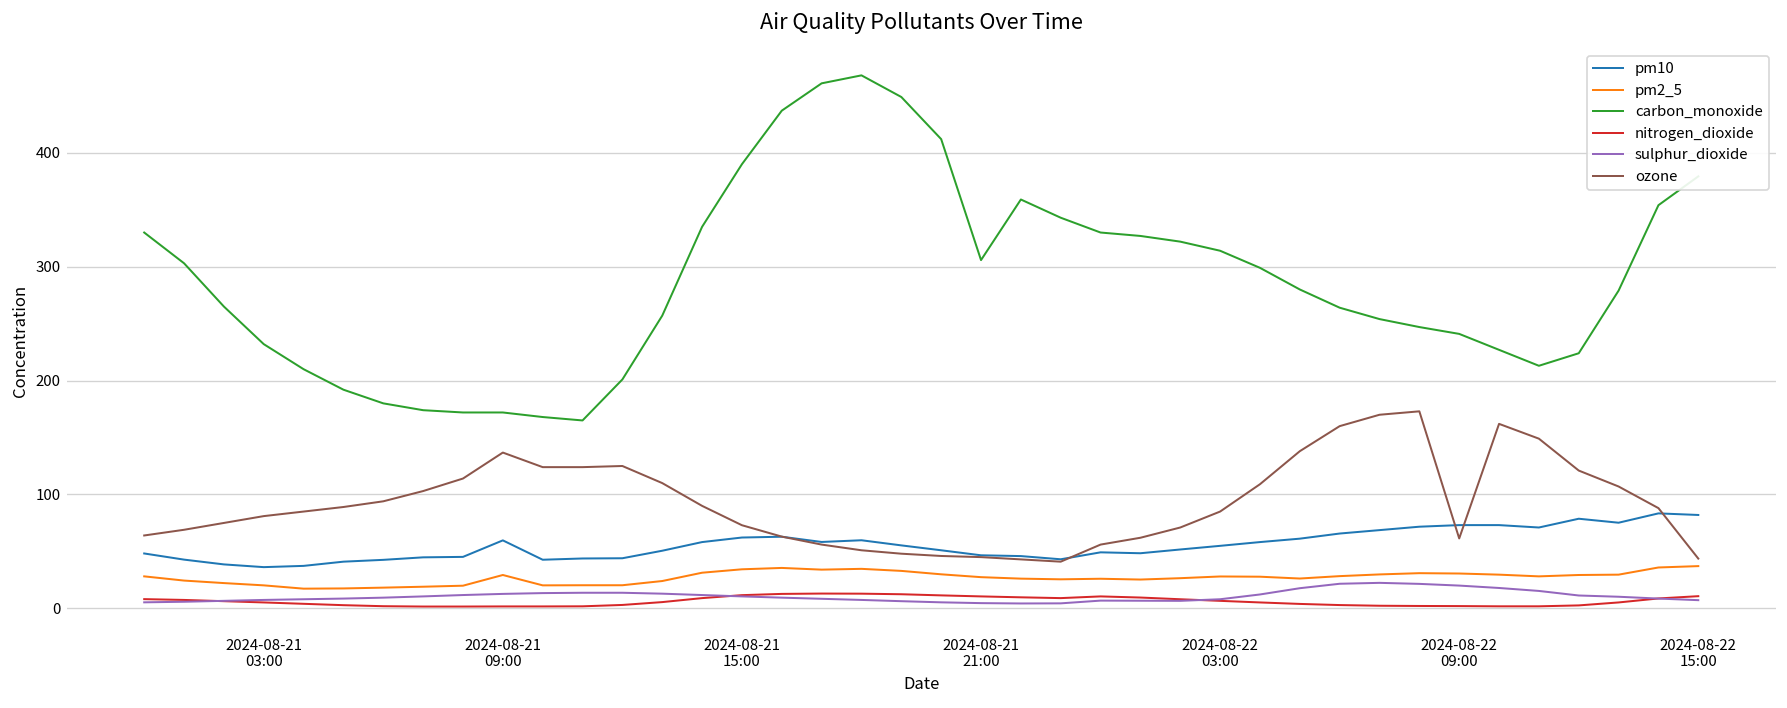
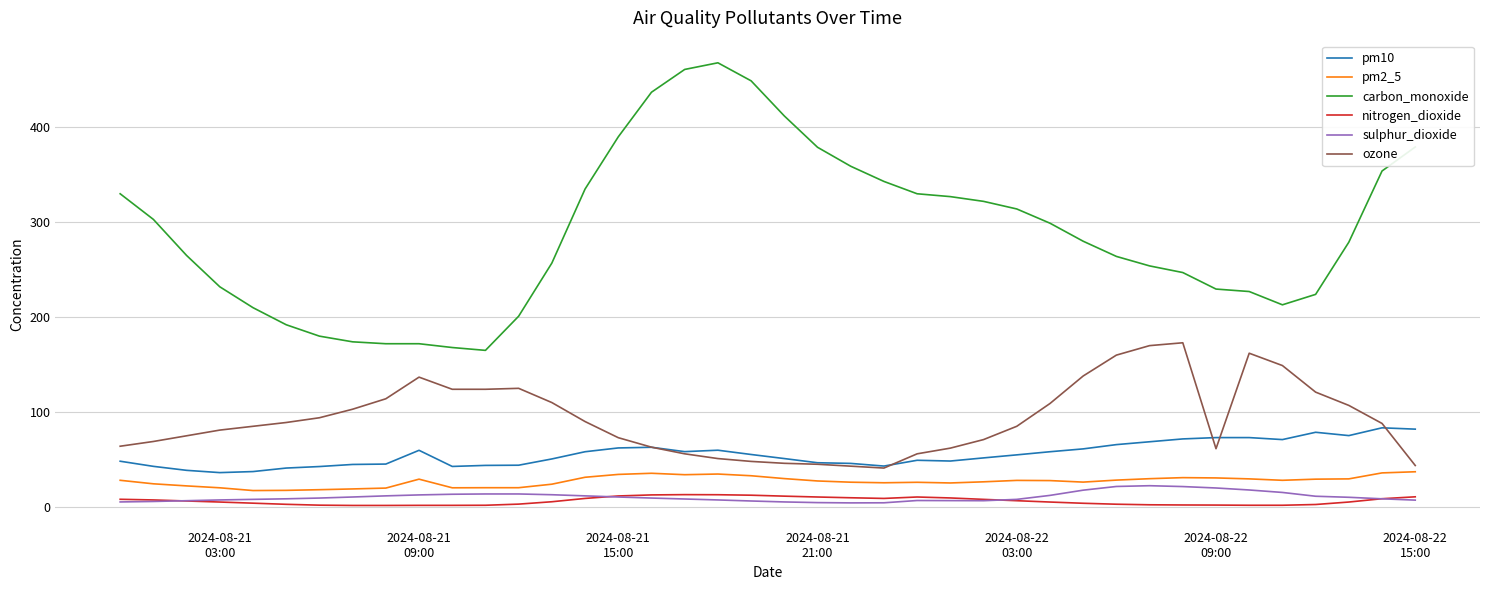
carbon_monoxide, 2024-08-21 21:00: 310 -> 380
carbon_monoxide, 2024-08-22 09:00: 240 -> 230
